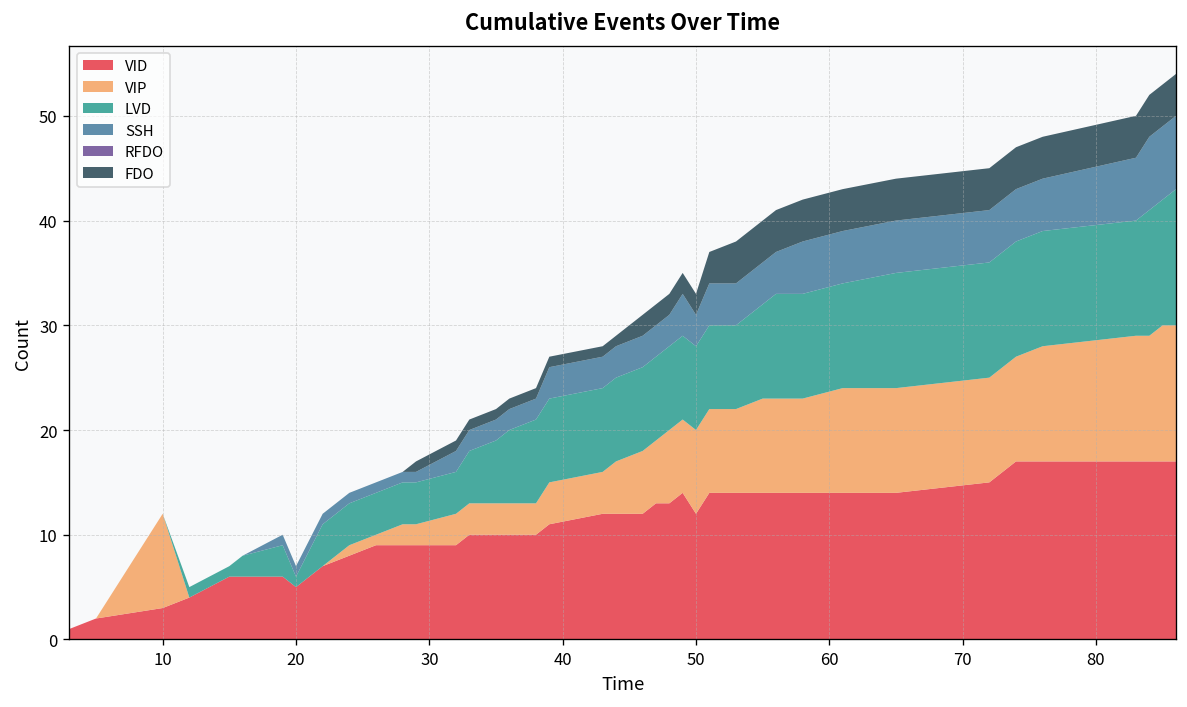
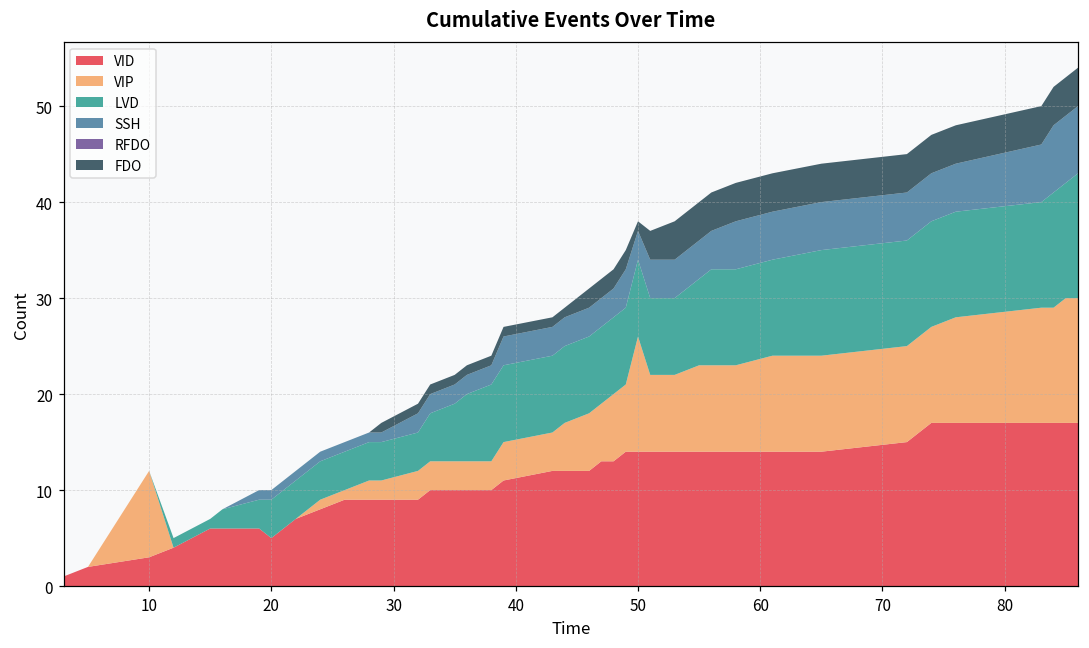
LVD, 20: 1 -> 4
VID, 50: 12 -> 14
VIP, 50: 8 -> 12
FDO, 50: 2 -> 1
